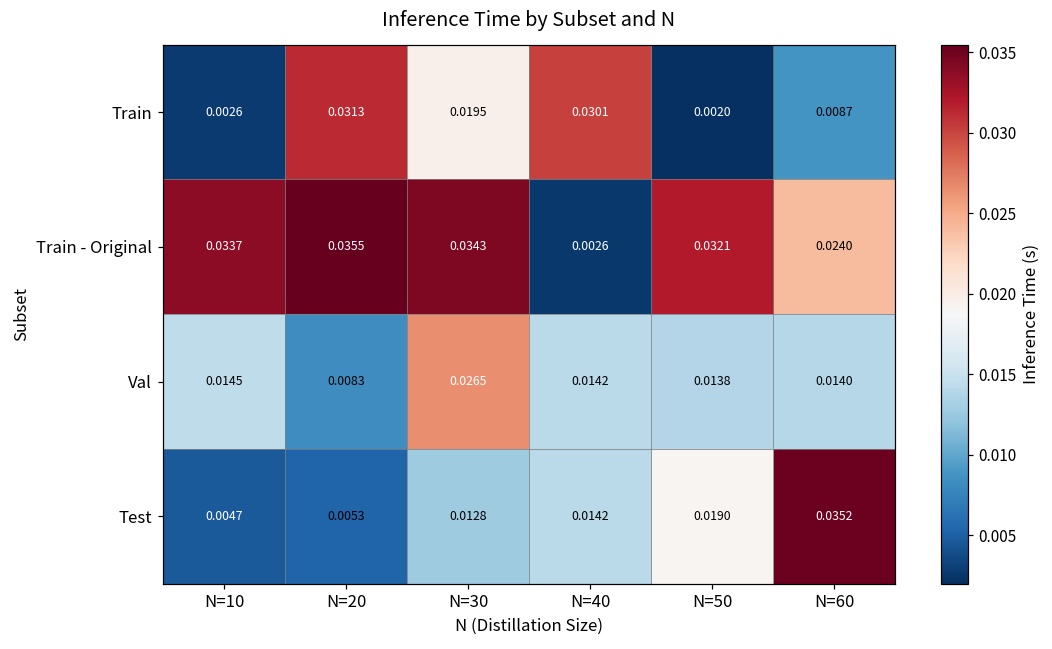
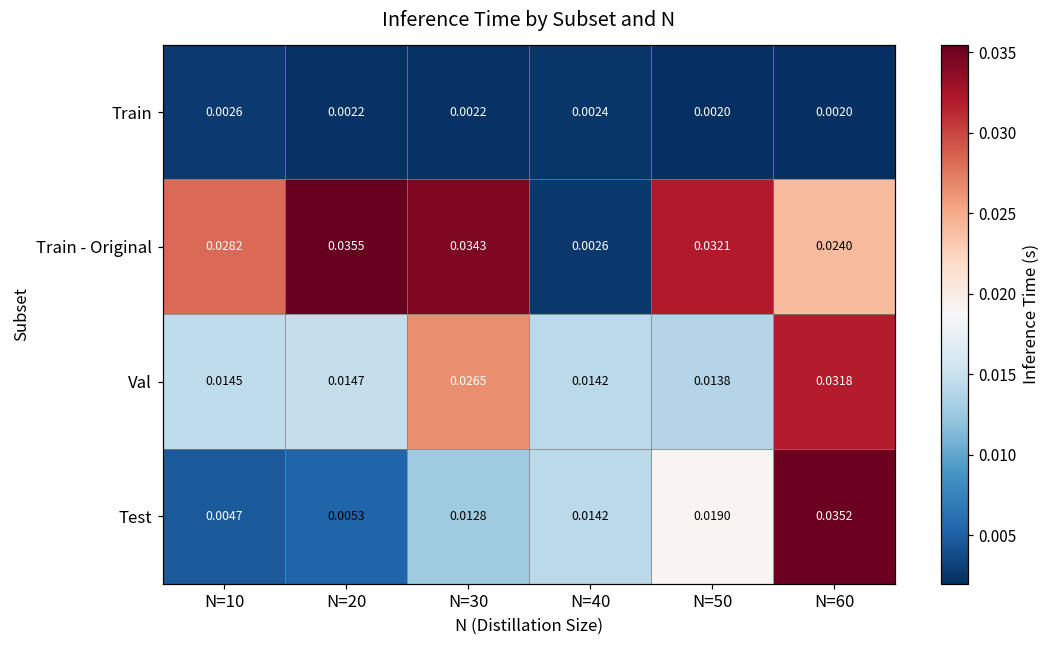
Train, N=20: 0.0313 -> 0.0022
Train, N=30: 0.0195 -> 0.0022
Train, N=40: 0.0301 -> 0.0024
Train, N=60: 0.0087 -> 0.0020
Train - Original, N=10: 0.0337 -> 0.0282
Val, N=20: 0.0083 -> 0.0147
Val, N=60: 0.0140 -> 0.0318
